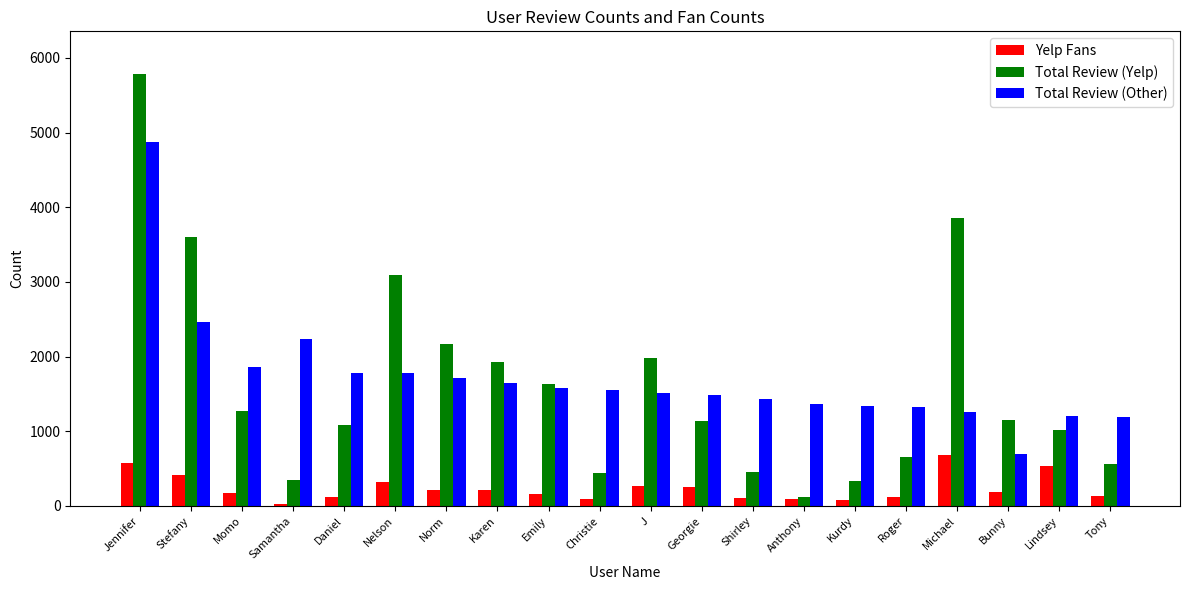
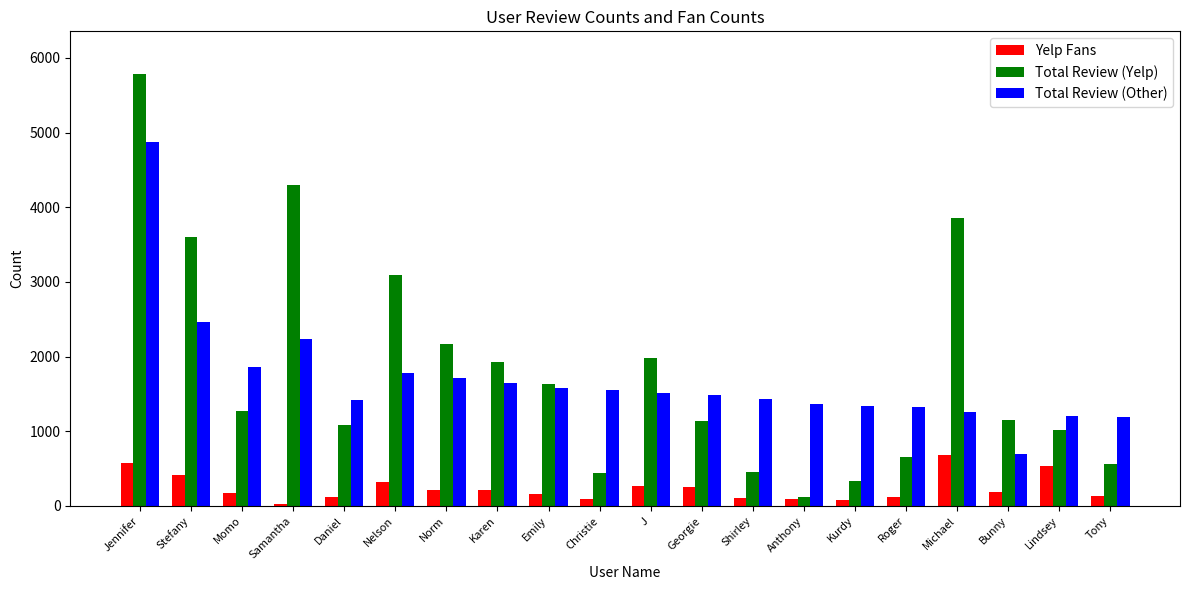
Total Review (Yelp), Samantha: 300 -> 4300
Total Review (Other), Daniel: 1800 -> 1400
